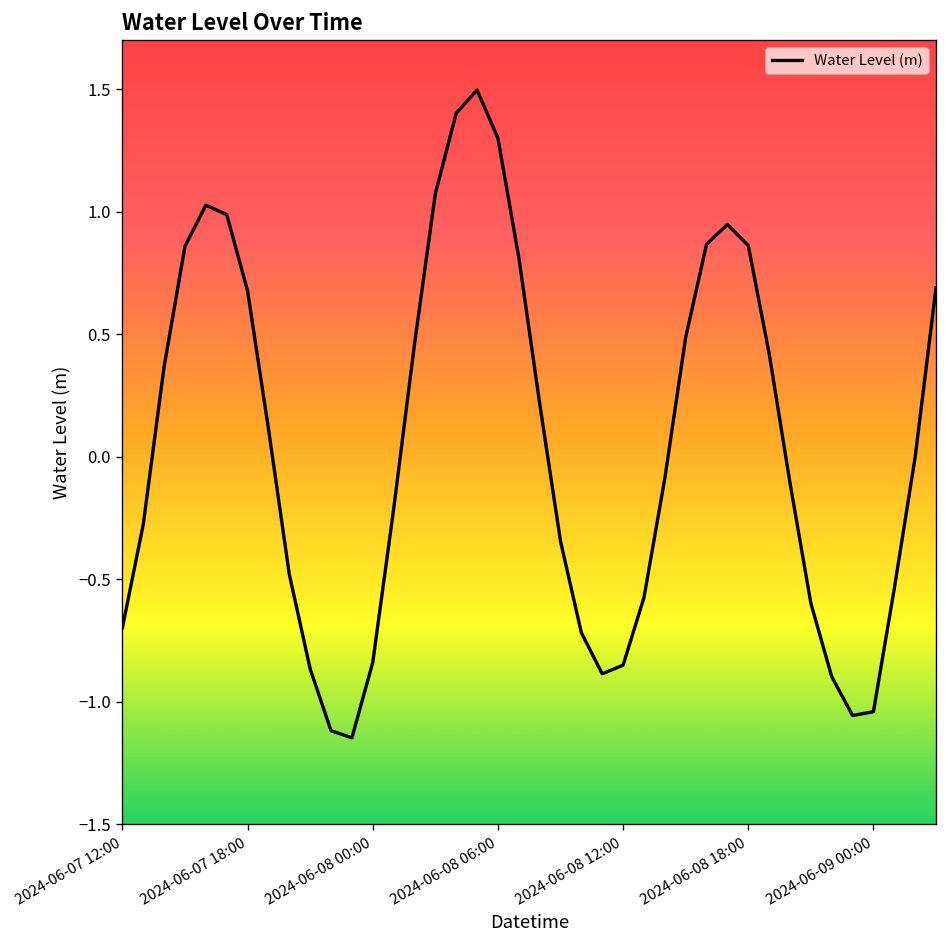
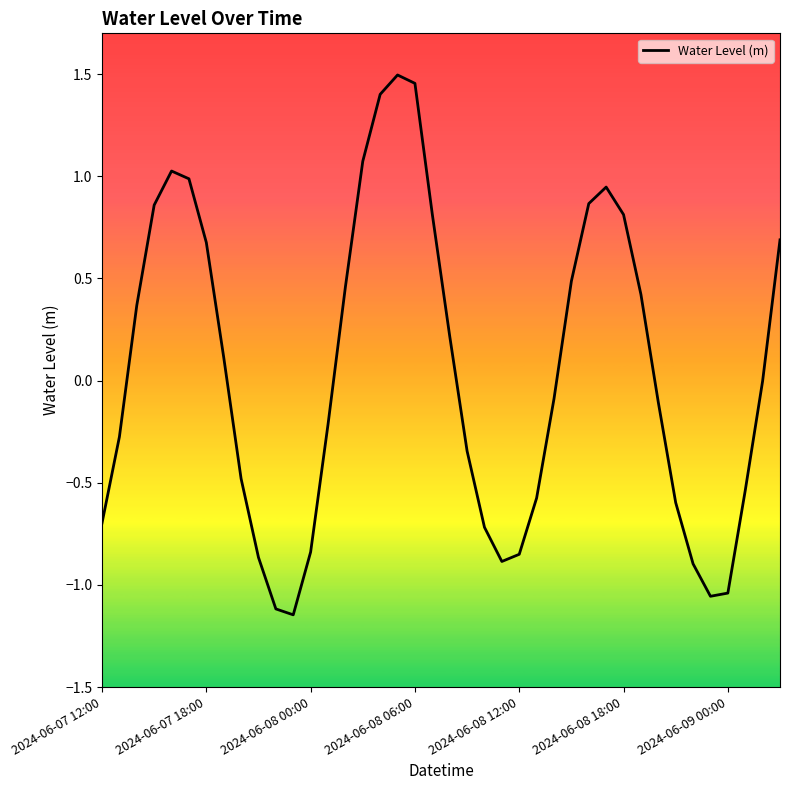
2024-06-08 06:00: 1.30 -> 1.46
2024-06-08 18:00: 0.86 -> 0.81
